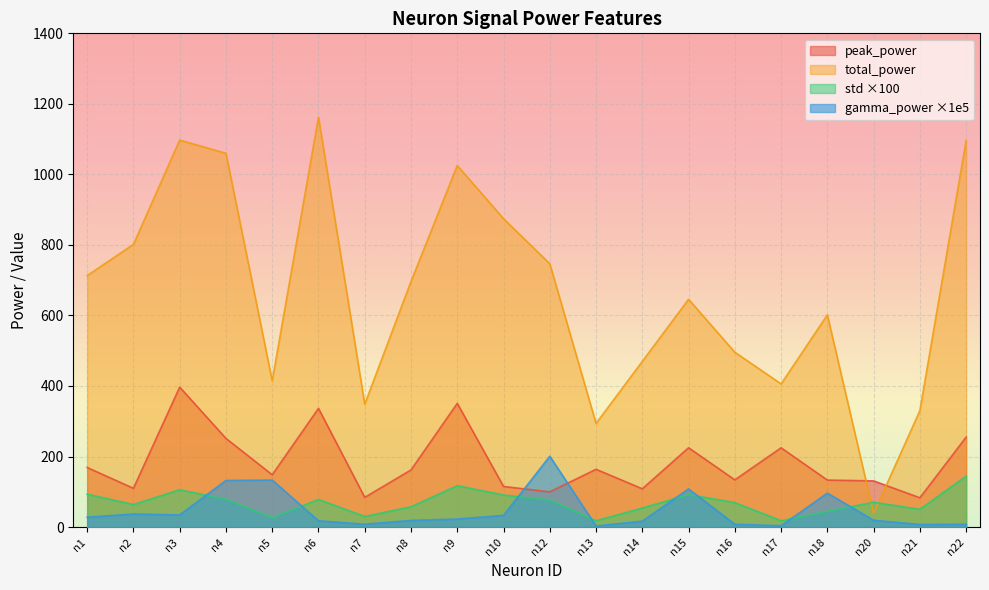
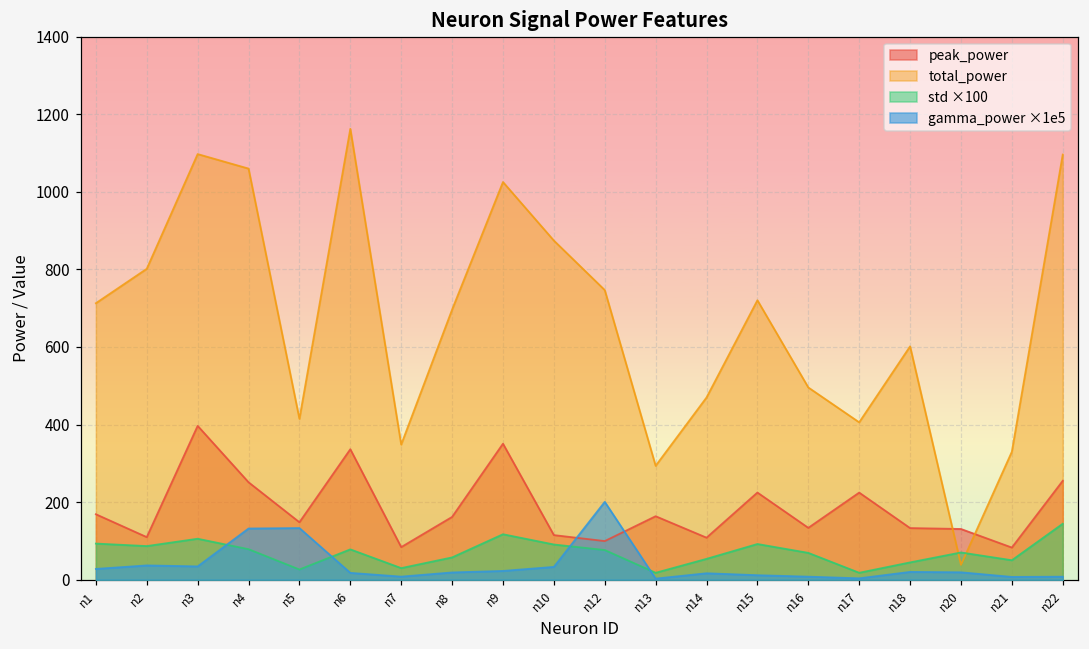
std ×100, n2: 60 -> 90
total_power, n15: 650 -> 720
gamma_power ×1e5, n15: 110 -> 10
gamma_power ×1e5, n18: 100 -> 20
